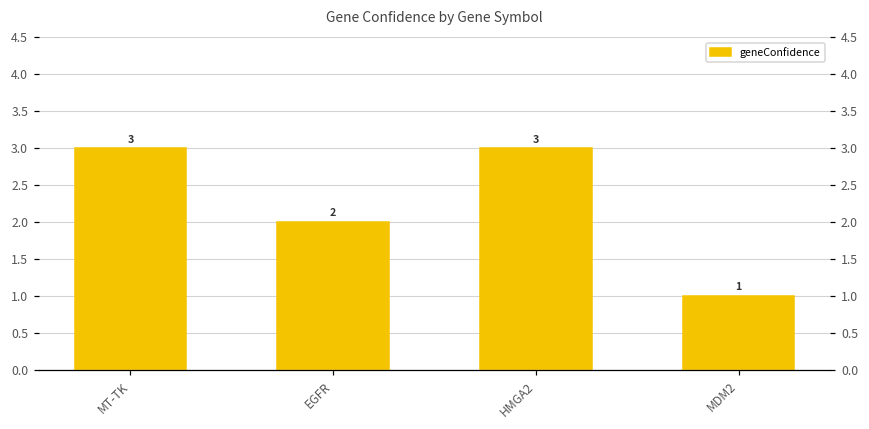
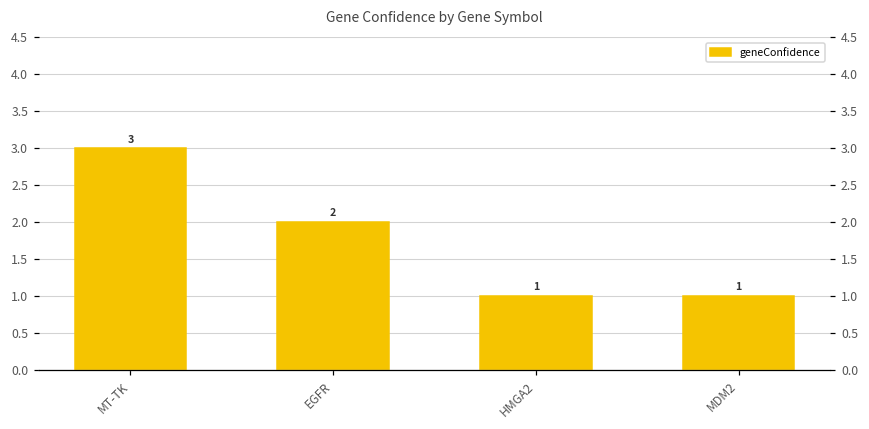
HMGA2: 3 -> 1
